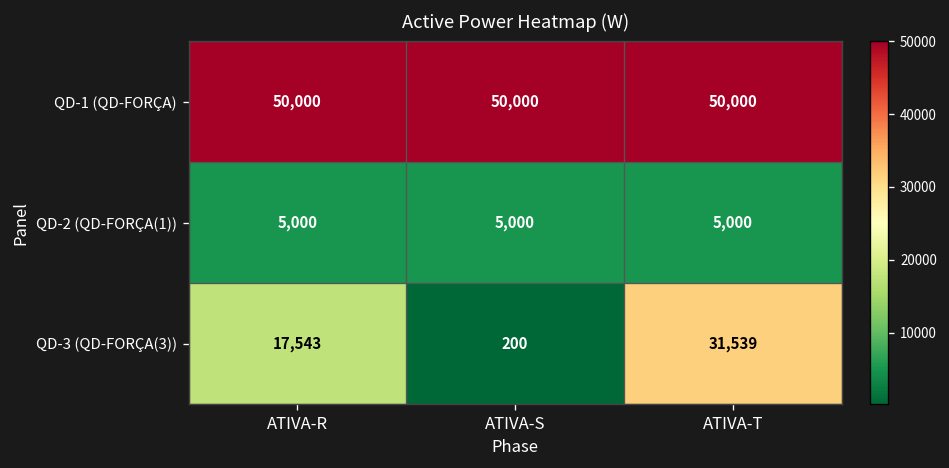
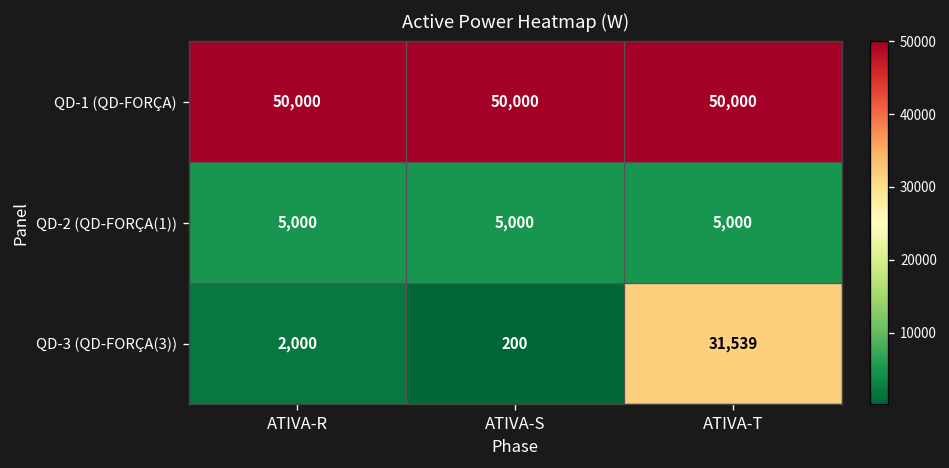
QD-3 (QD-FORÇA(3)), ATIVA-R: 17,543 -> 2,000
